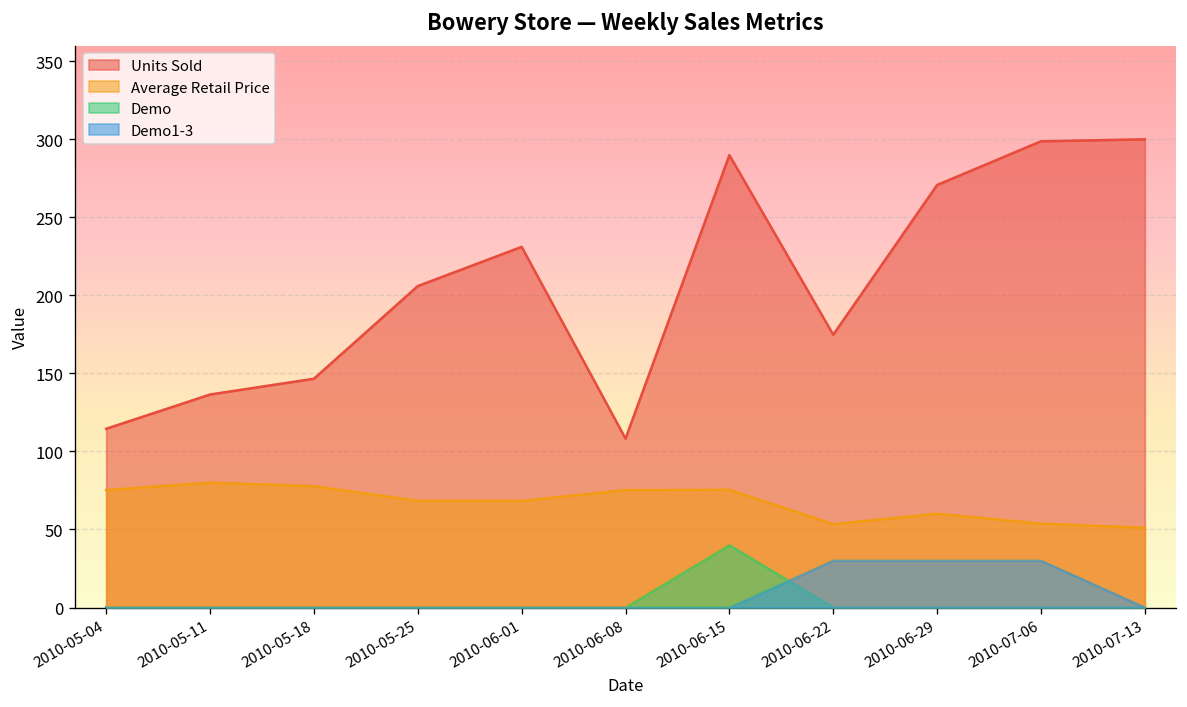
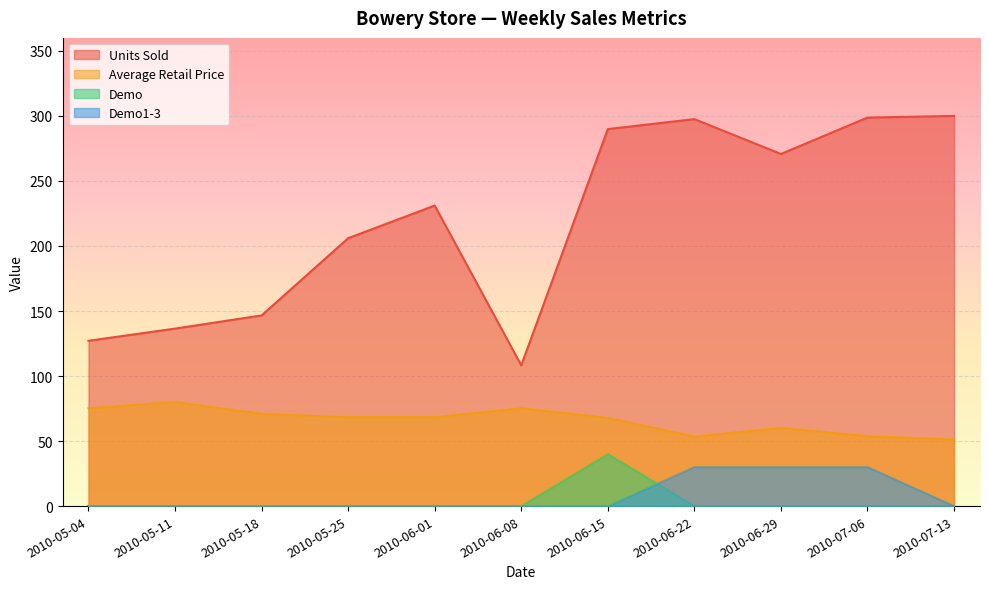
Units Sold, 2010-05-04: 115 -> 127
Average Retail Price, 2010-05-18: 78 -> 71
Average Retail Price, 2010-06-15: 75 -> 68
Units Sold, 2010-06-22: 175 -> 298
